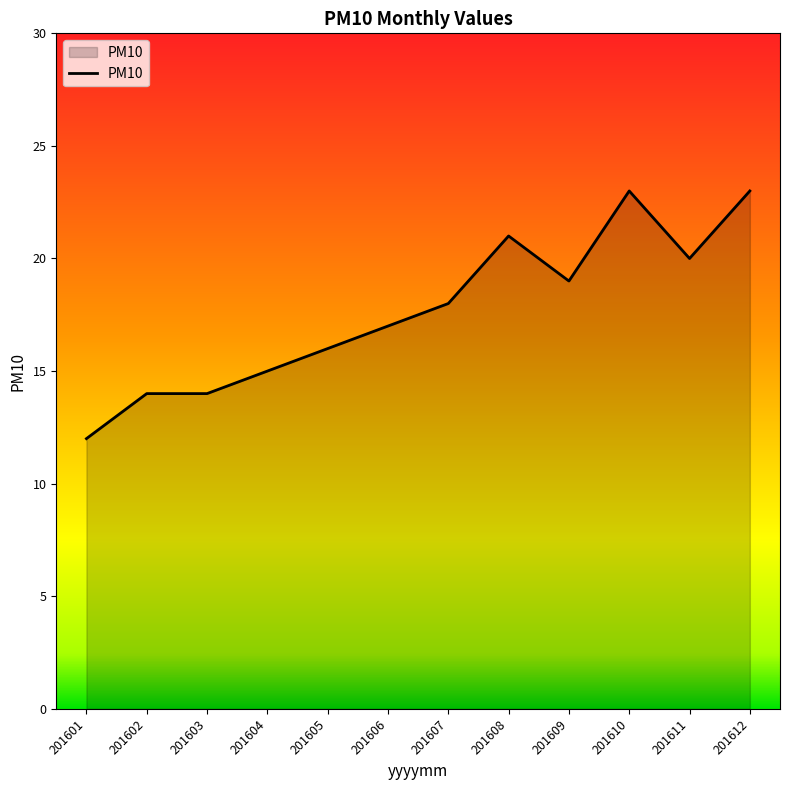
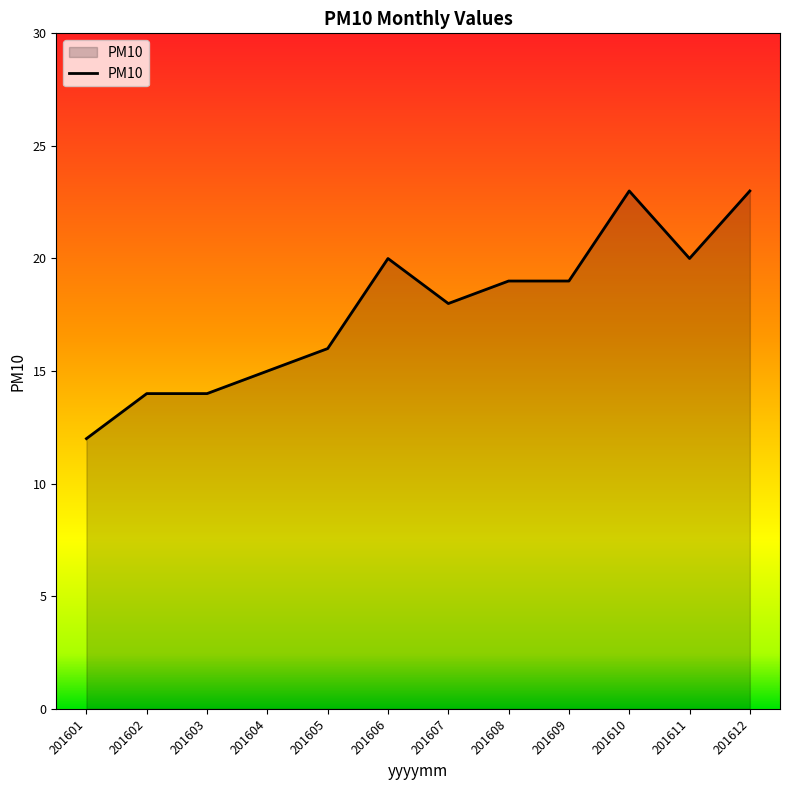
201606: 17 -> 20
201608: 21 -> 19
